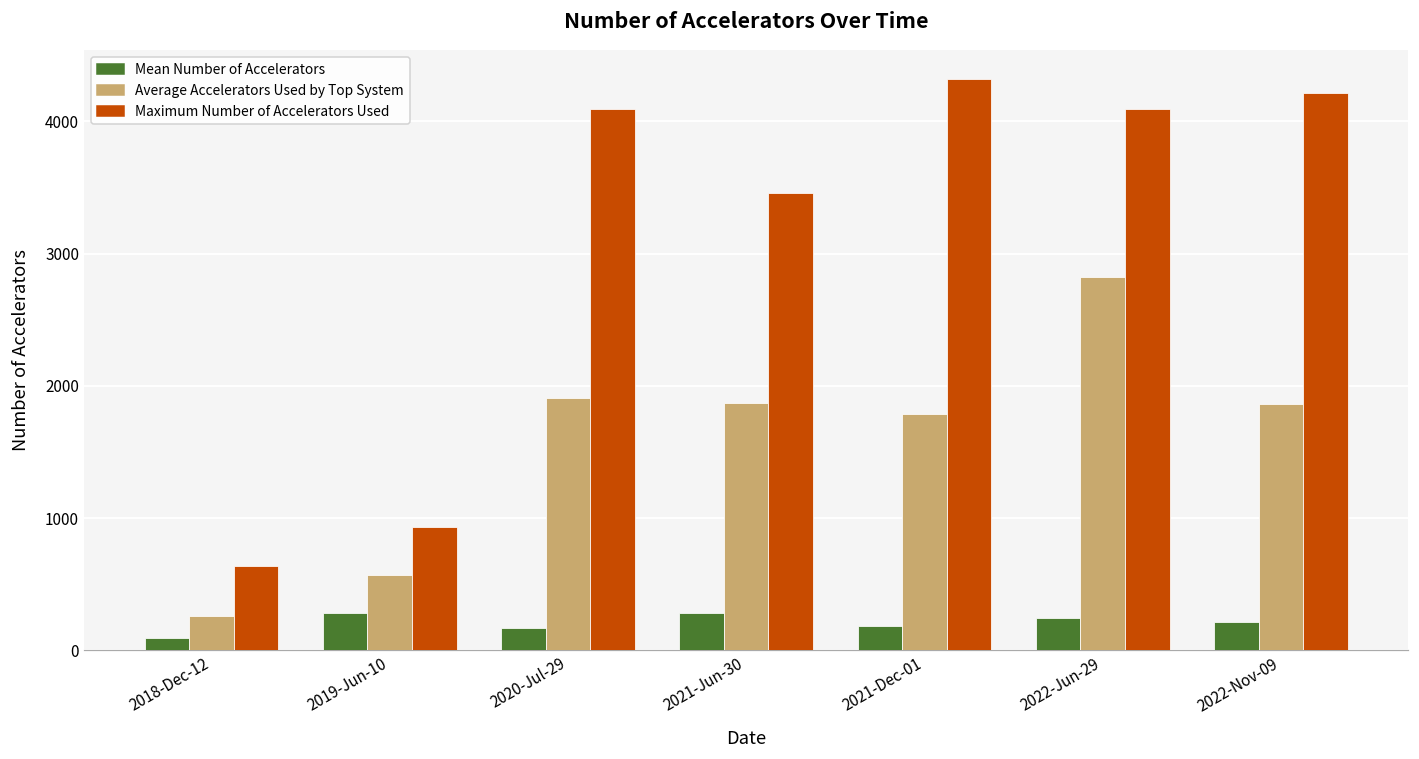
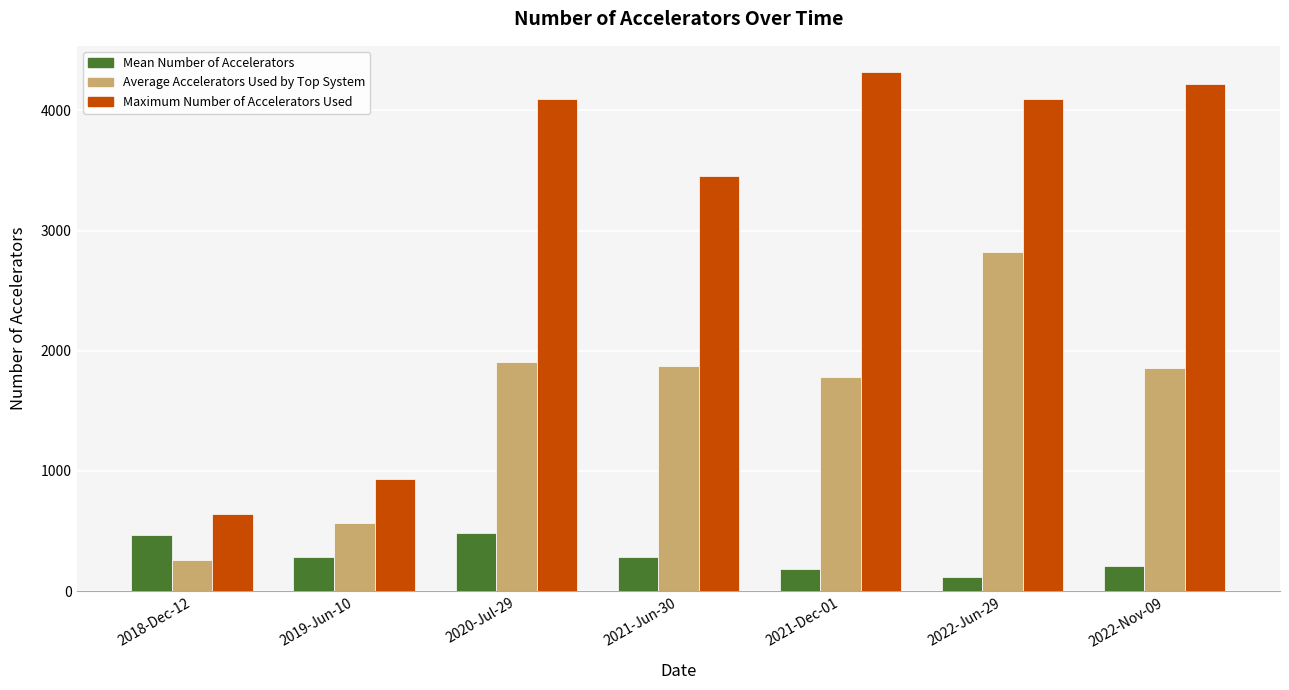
Mean Number of Accelerators, 2018-Dec-12: 90 -> 470
Mean Number of Accelerators, 2020-Jul-29: 170 -> 480
Mean Number of Accelerators, 2022-Jun-29: 240 -> 120
